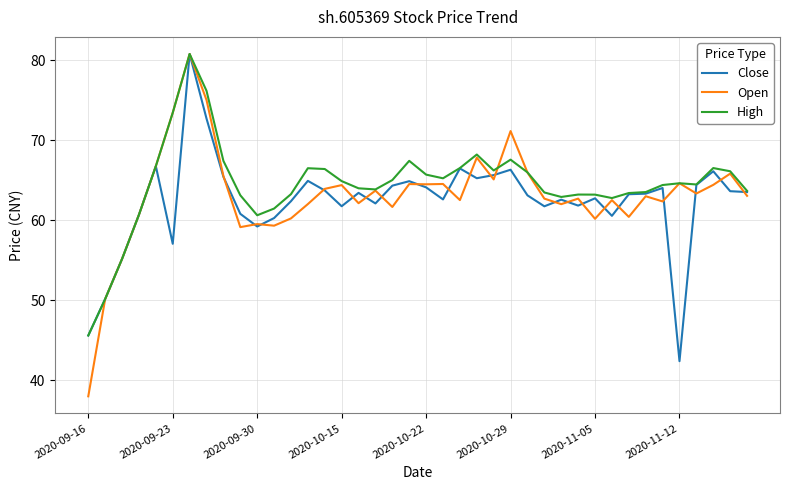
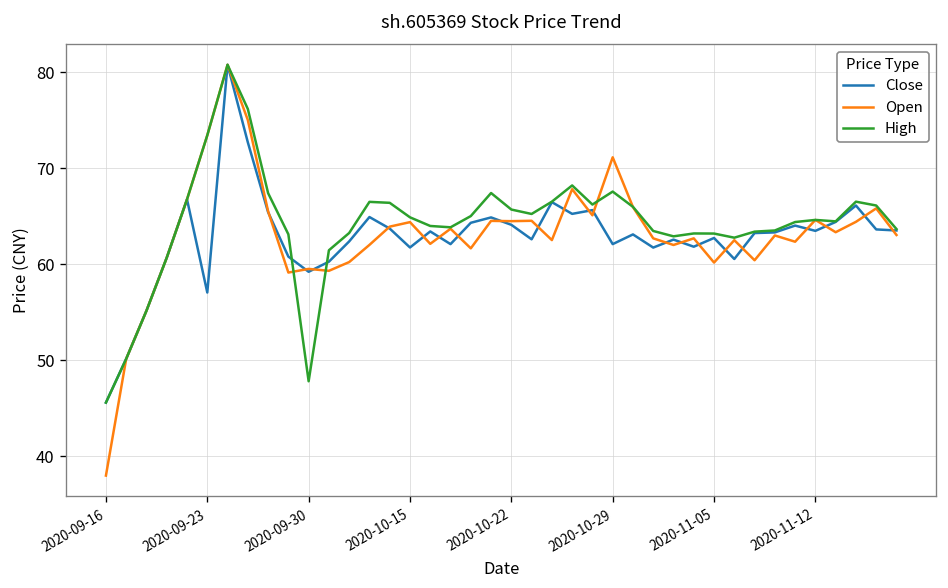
High, 2020-09-30: 61 -> 48
Close, 2020-10-29: 66 -> 62
Close, 2020-11-12: 42 -> 63
